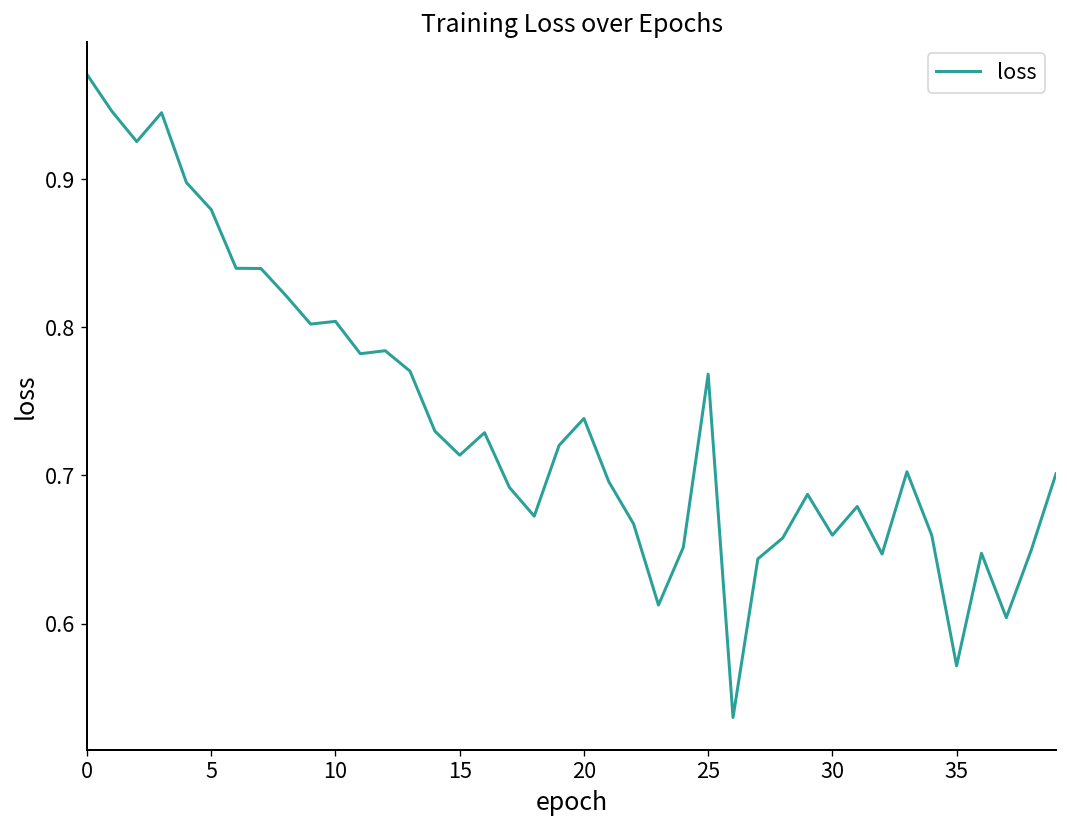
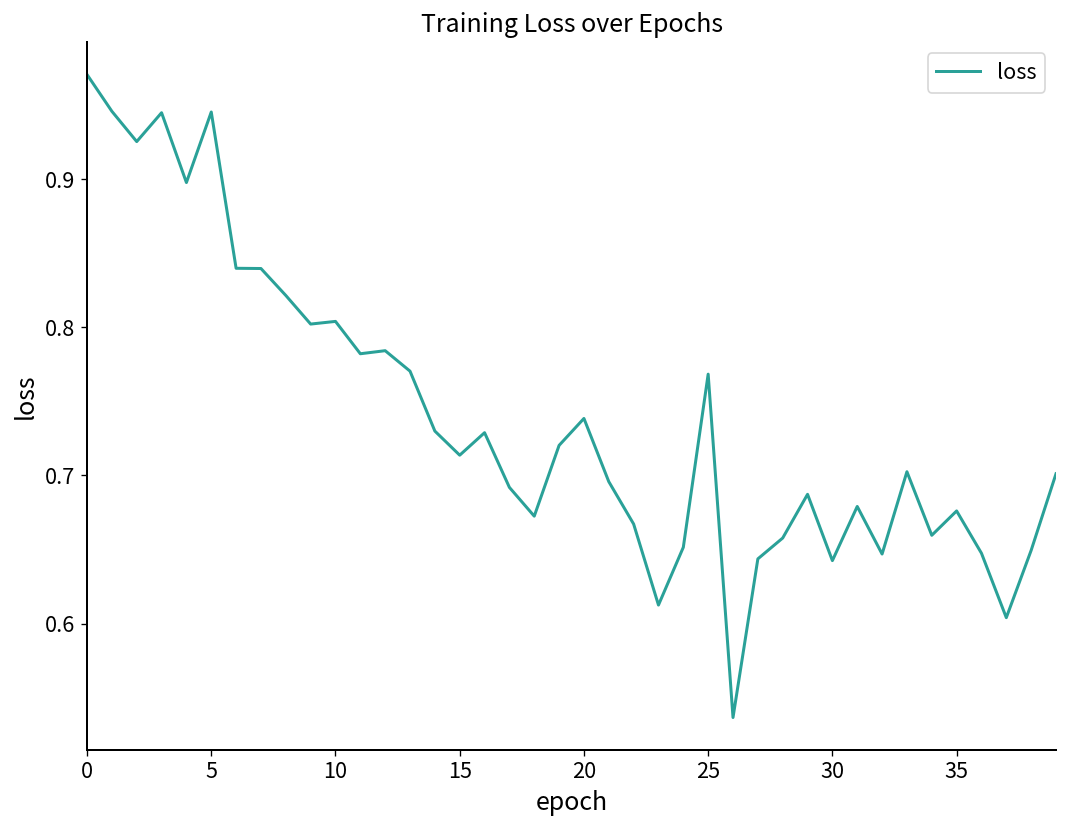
5: 0.879 -> 0.945
30: 0.660 -> 0.642
35: 0.571 -> 0.676
